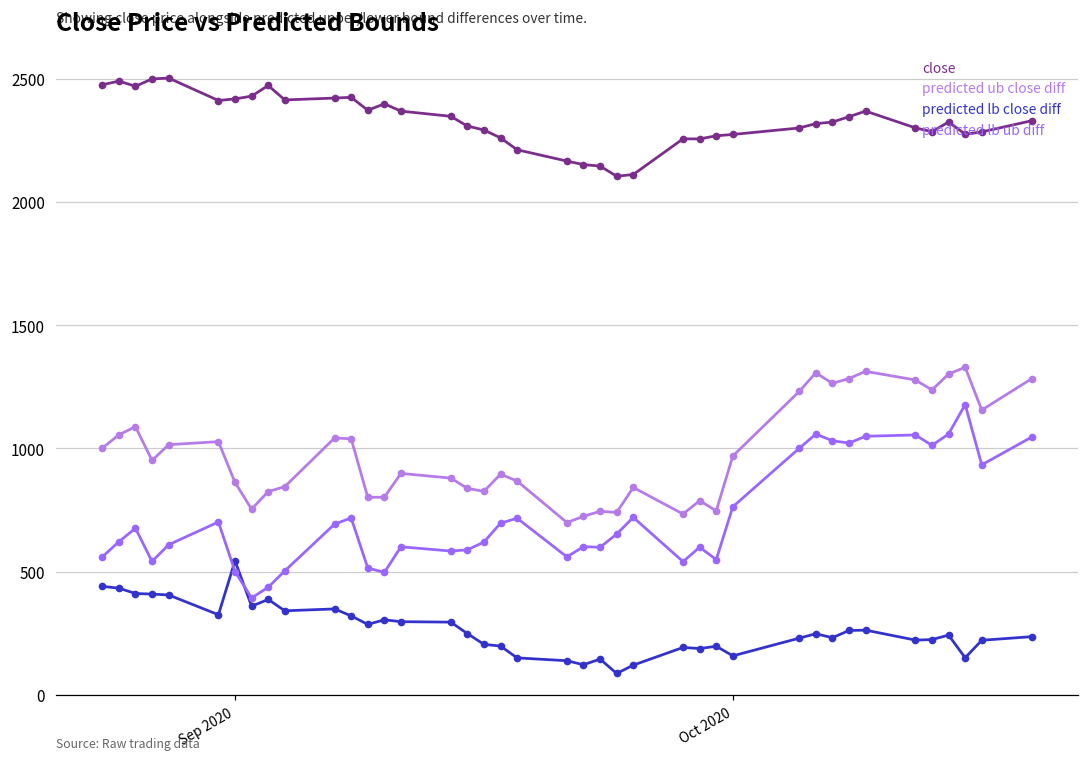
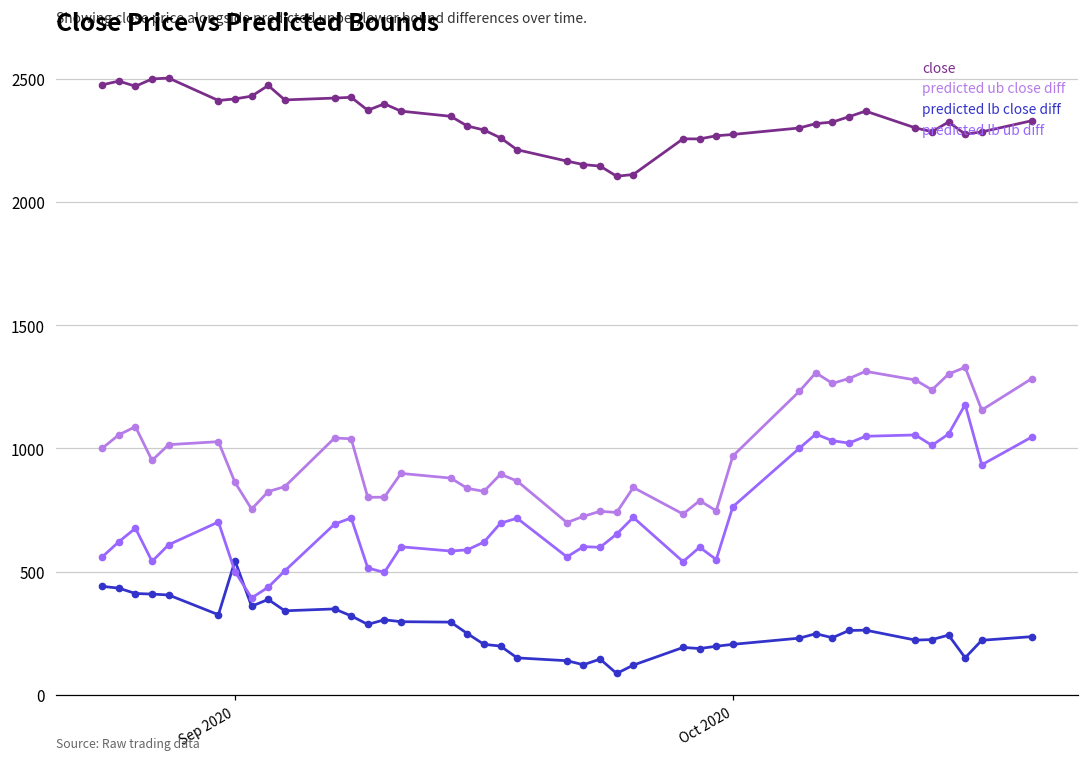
predicted lb close diff, Oct 2020: 160 -> 210
